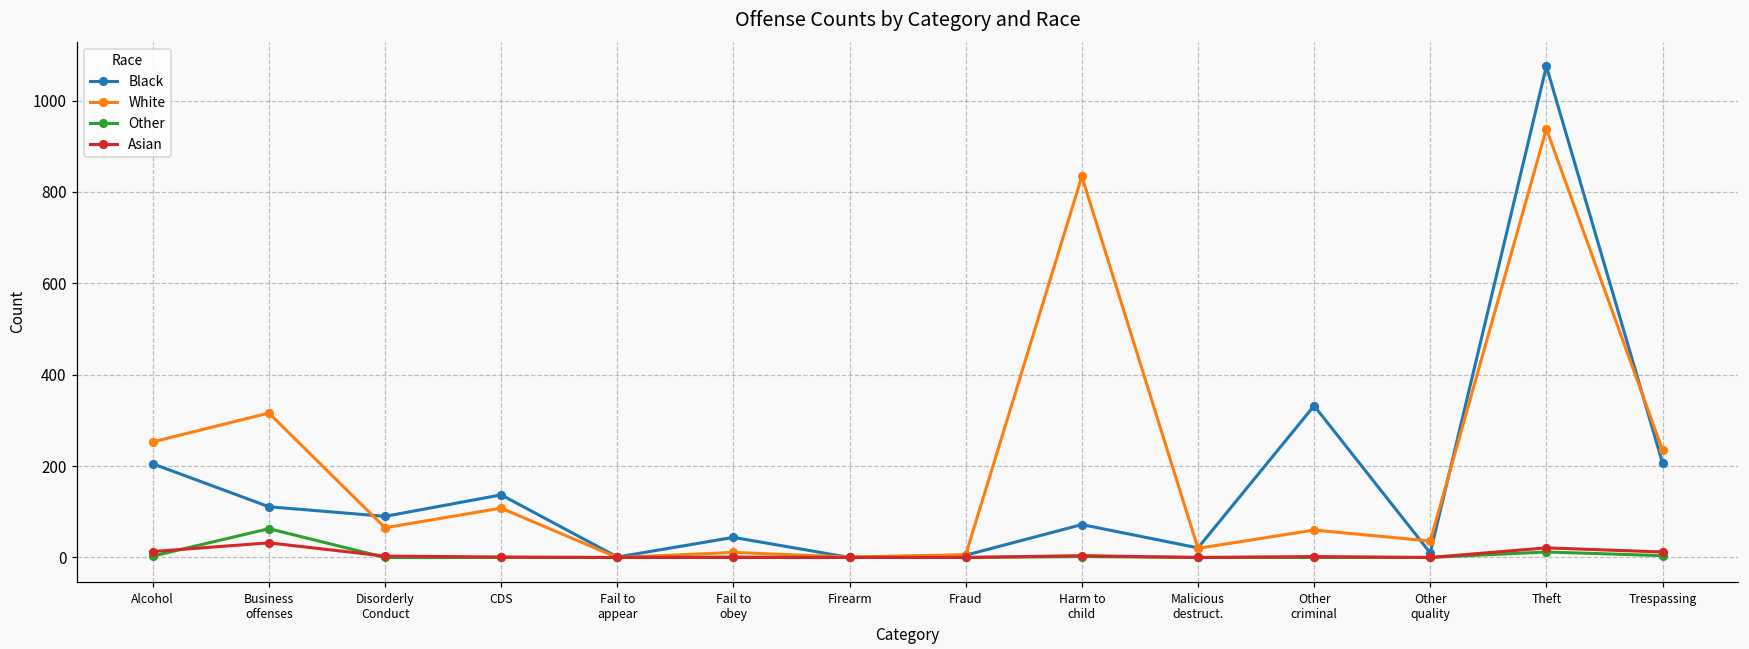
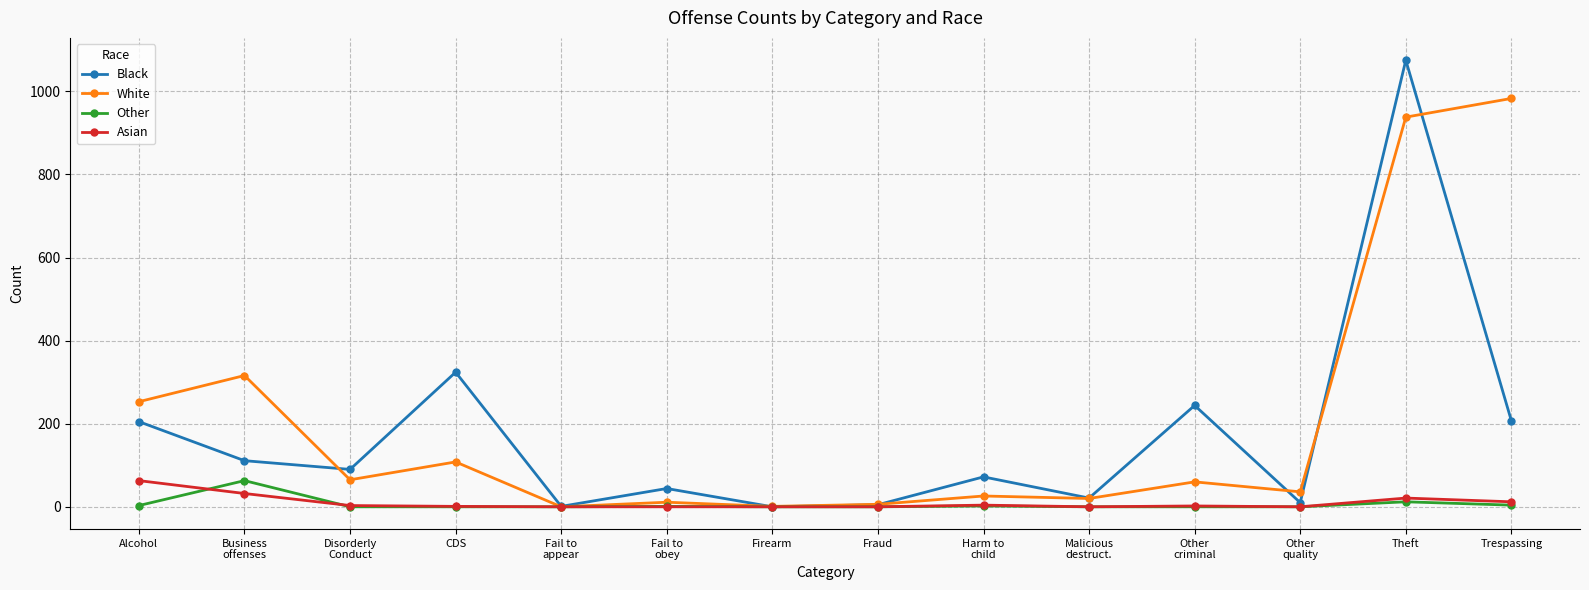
Asian, Alcohol: 10 -> 60
Black, CDS: 140 -> 320
White, Harm to child: 830 -> 30
Black, Other criminal: 330 -> 240
White, Trespassing: 240 -> 980
